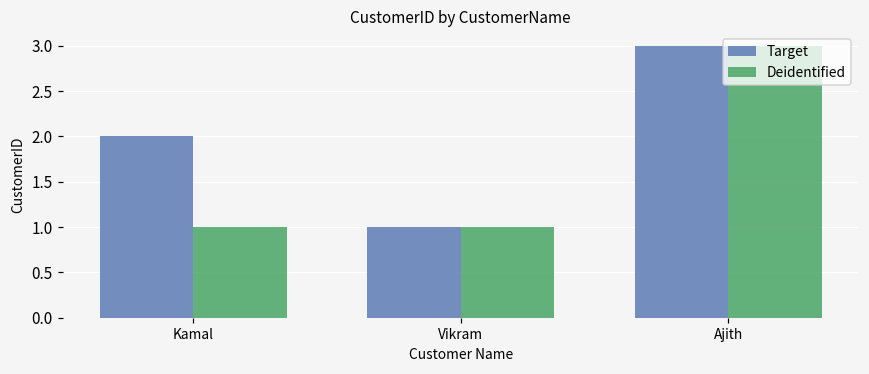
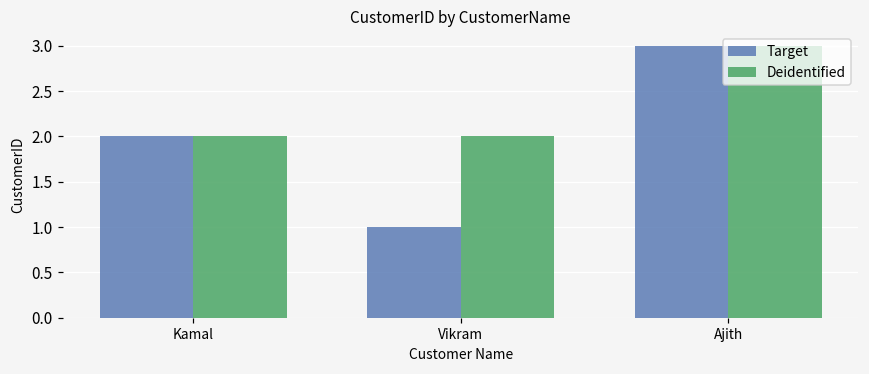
Deidentified, Kamal: 1 -> 2
Deidentified, Vikram: 1 -> 2
